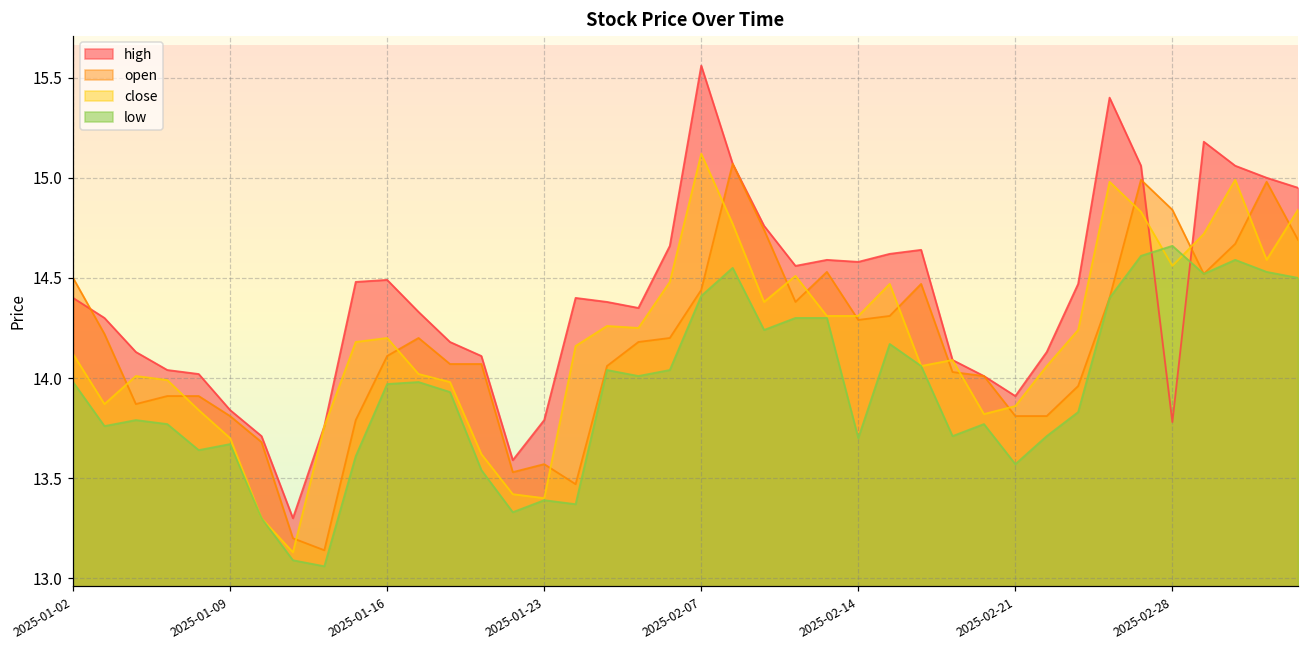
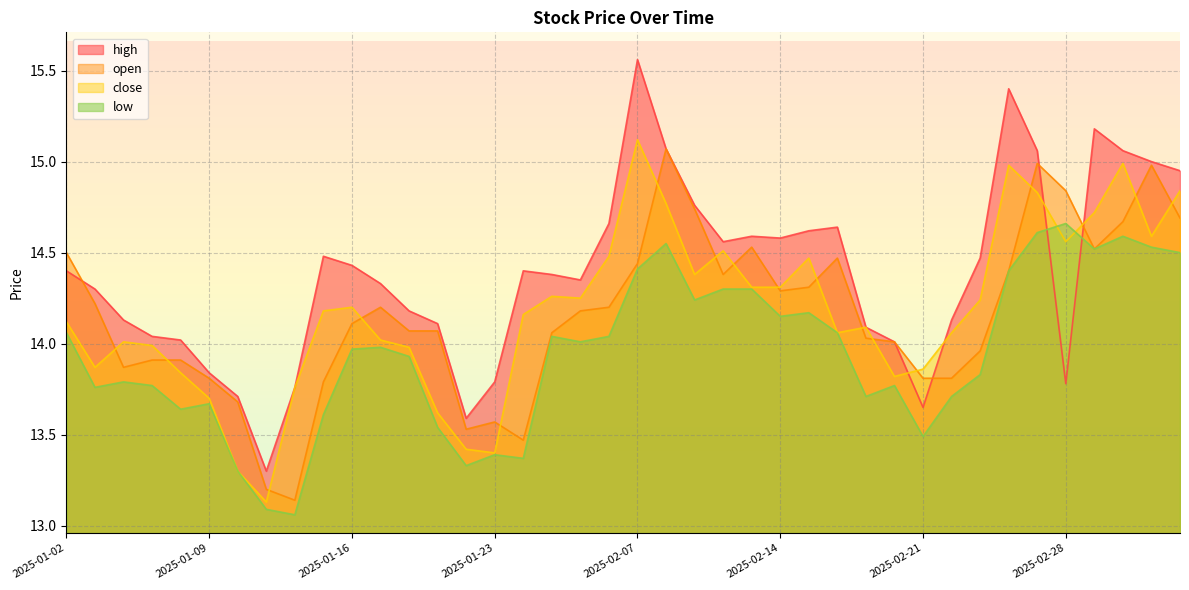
low, 2025-01-02: 13.98 -> 14.06
high, 2025-01-16: 14.49 -> 14.43
low, 2025-02-14: 13.70 -> 14.15
high, 2025-02-21: 13.91 -> 13.65
low, 2025-02-21: 13.57 -> 13.49
